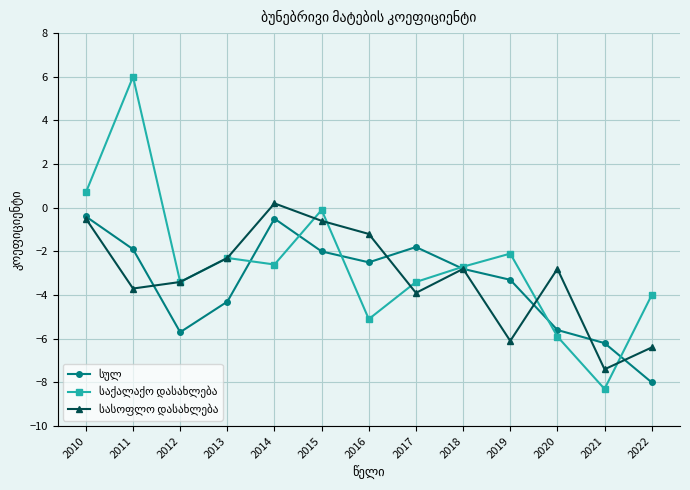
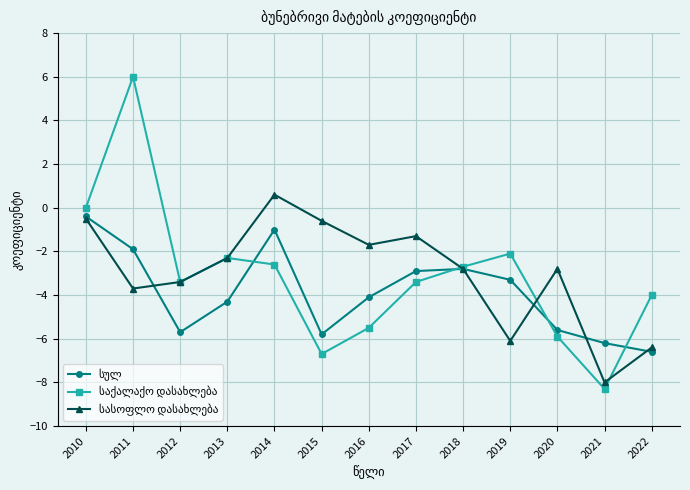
საქალაქო დასახლება, 2010: 0.7 -> 0.0
სულ, 2014: -0.5 -> -1.0
სასოფლო დასახლება, 2014: 0.2 -> 0.6
სულ, 2015: -2.0 -> -5.8
საქალაქო დასახლება, 2015: -0.1 -> -6.7
სულ, 2016: -2.5 -> -4.1
საქალაქო დასახლება, 2016: -5.1 -> -5.5
სასოფლო დასახლება, 2016: -1.2 -> -1.7
სულ, 2017: -1.8 -> -2.9
სასოფლო დასახლება, 2017: -3.9 -> -1.3
სასოფლო დასახლება, 2021: -7.4 -> -8.0
სულ, 2022: -8.0 -> -6.6
